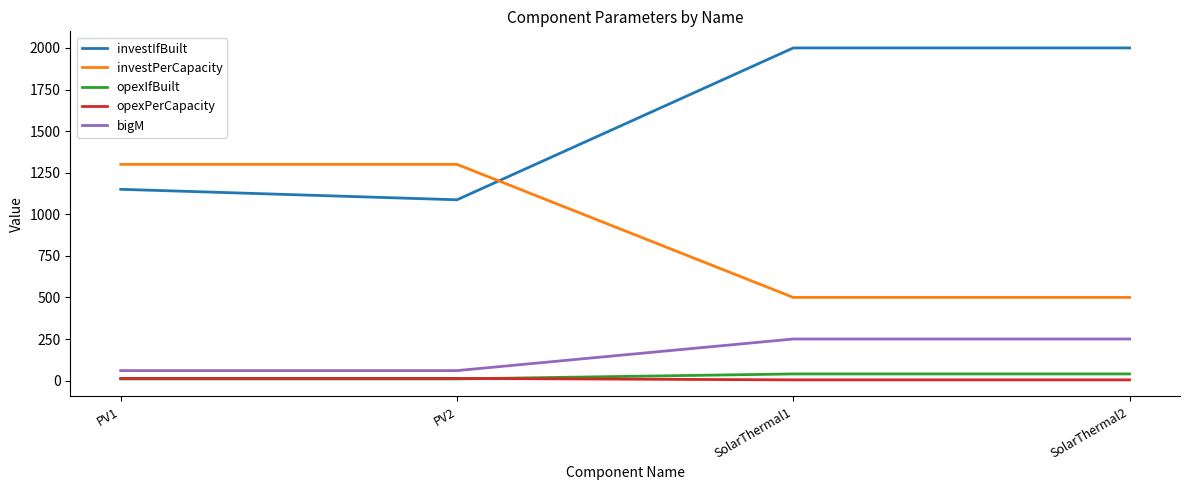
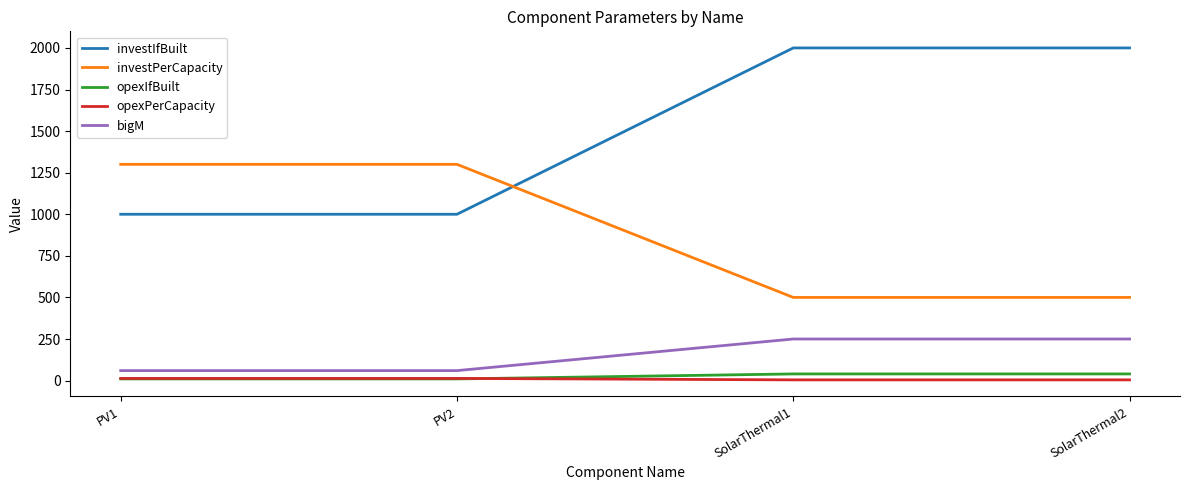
investIfBuilt, PV1: 1150 -> 1000
investIfBuilt, PV2: 1090 -> 1000
